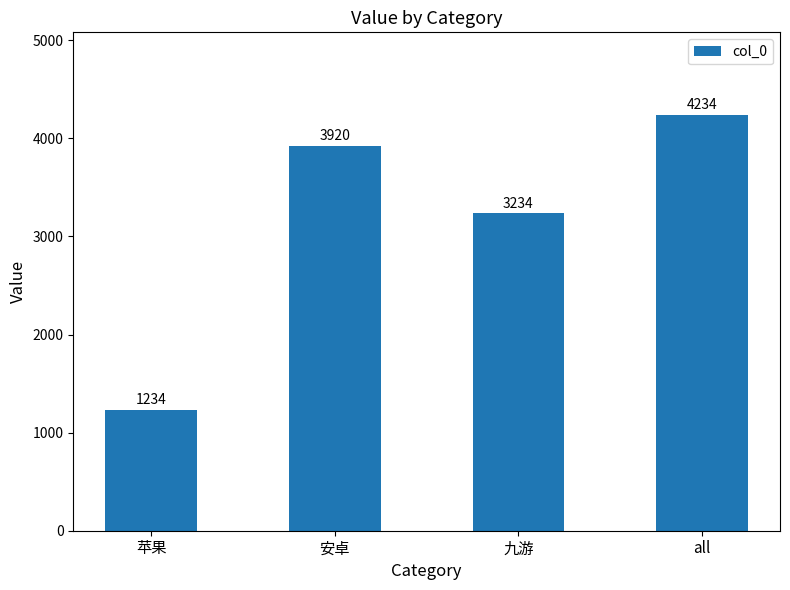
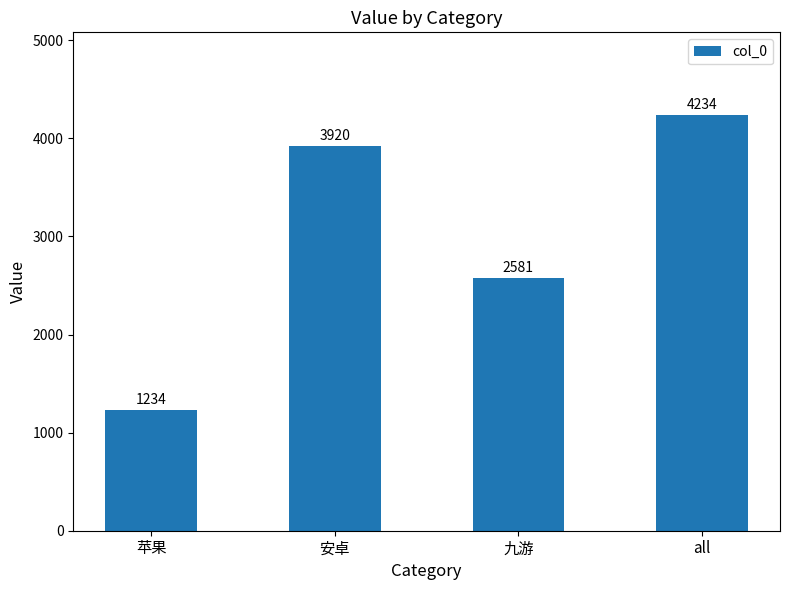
九游: 3234 -> 2581
